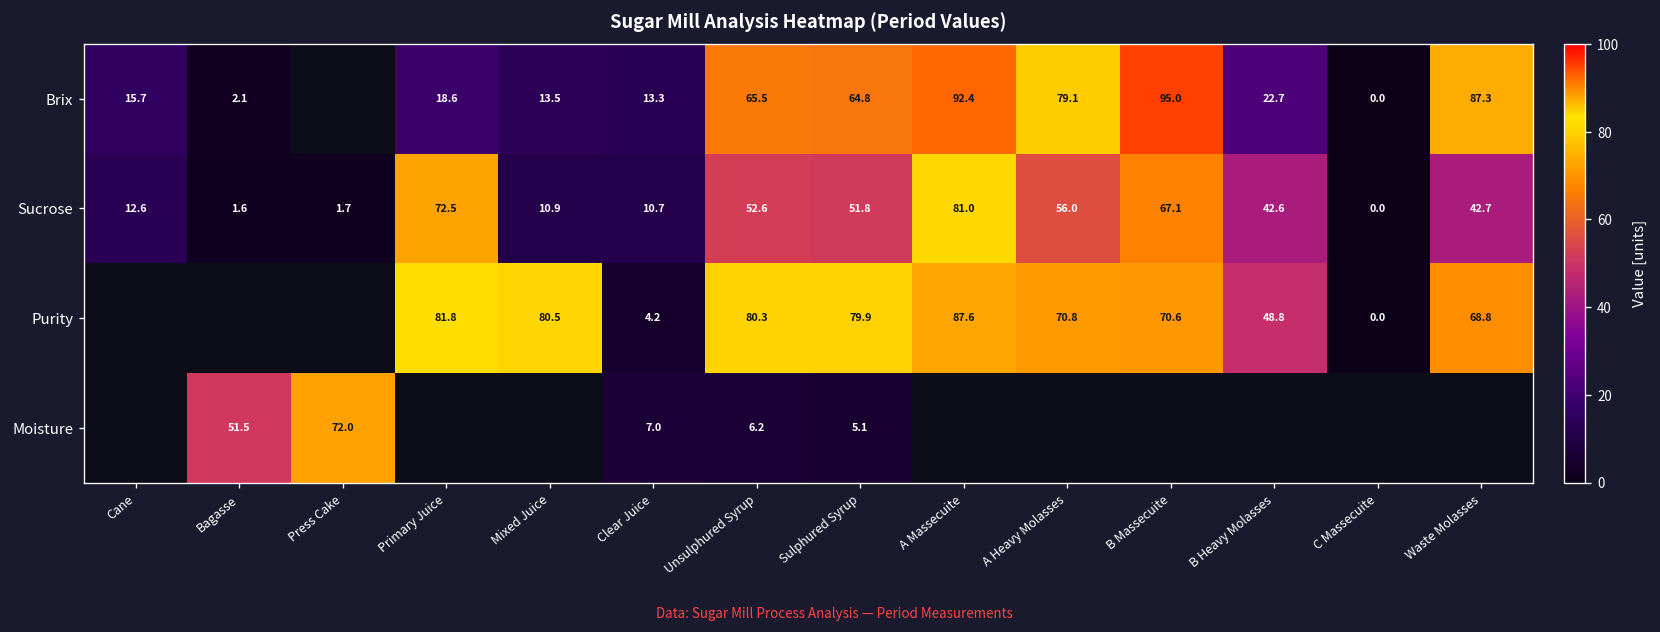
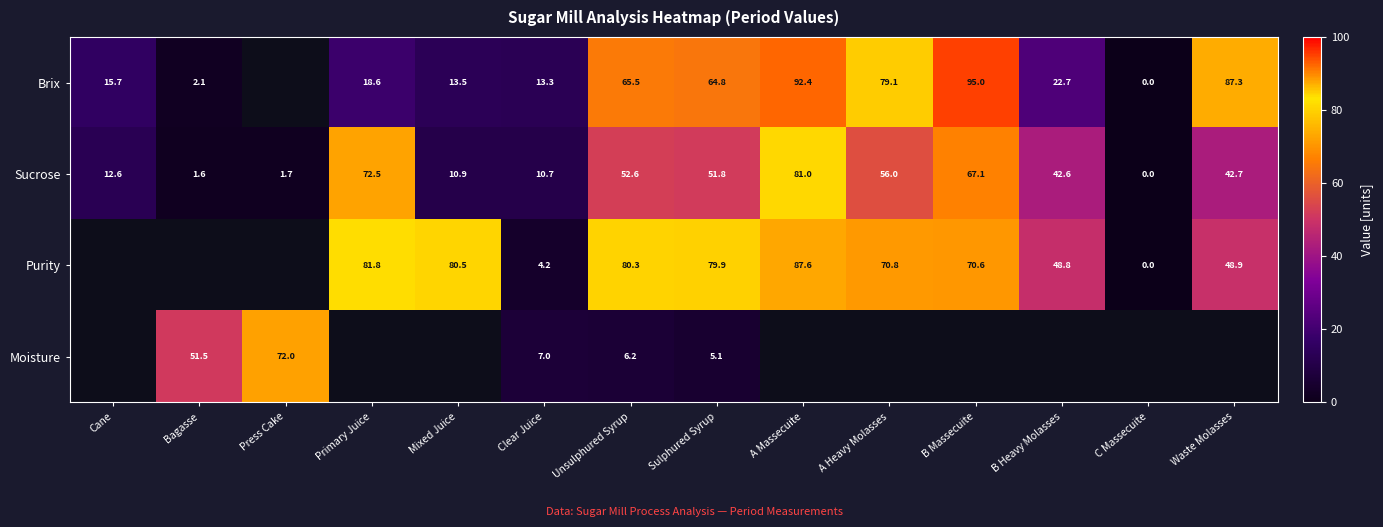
Purity, Waste Molasses: 68.8 -> 48.9
